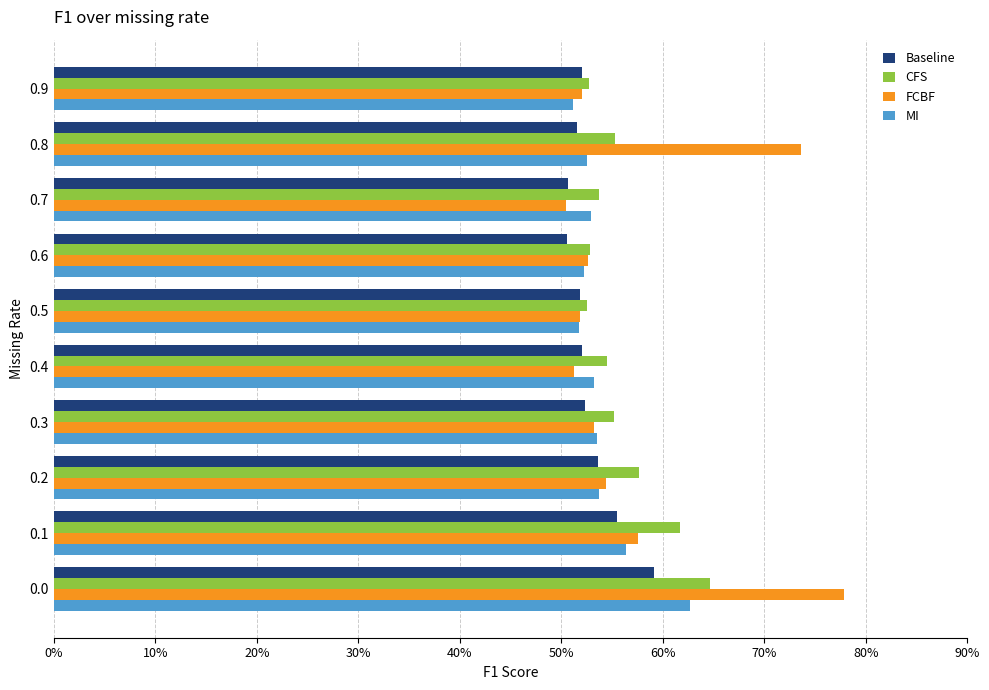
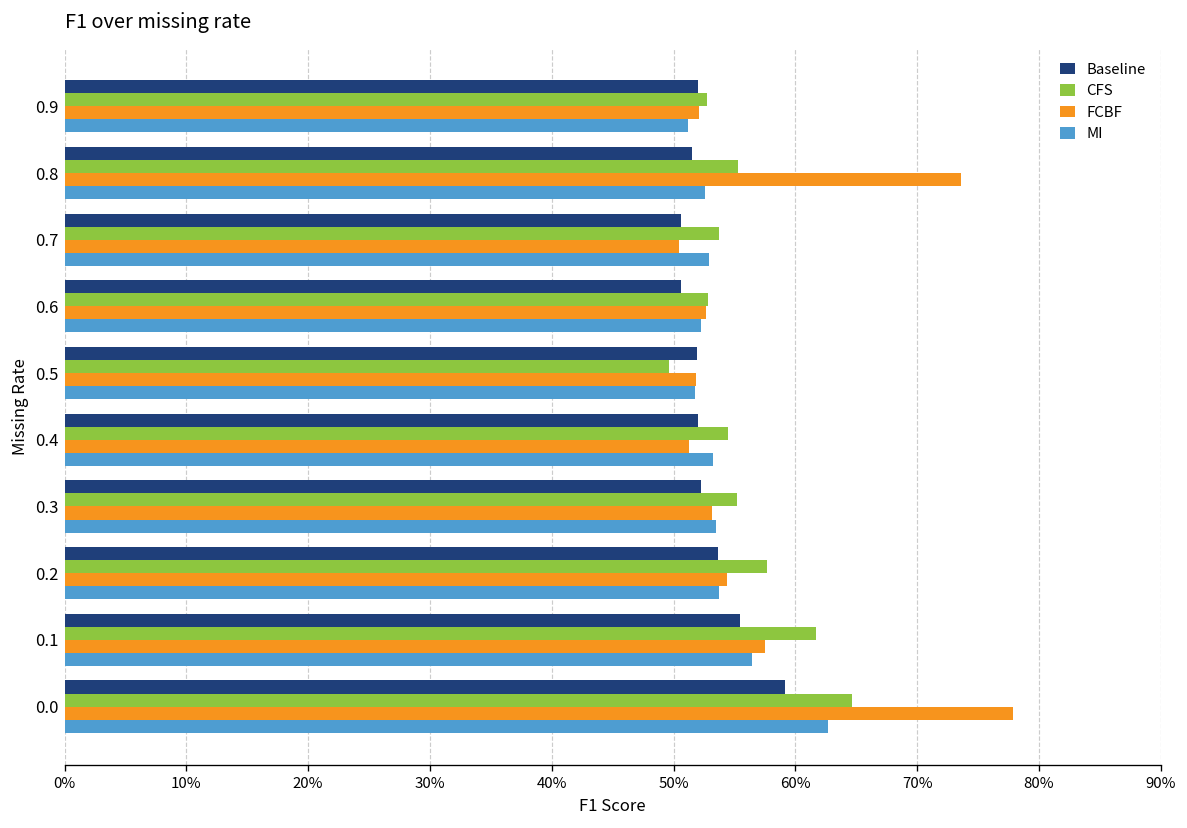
CFS, 0.5: 52.5% -> 49.7%
